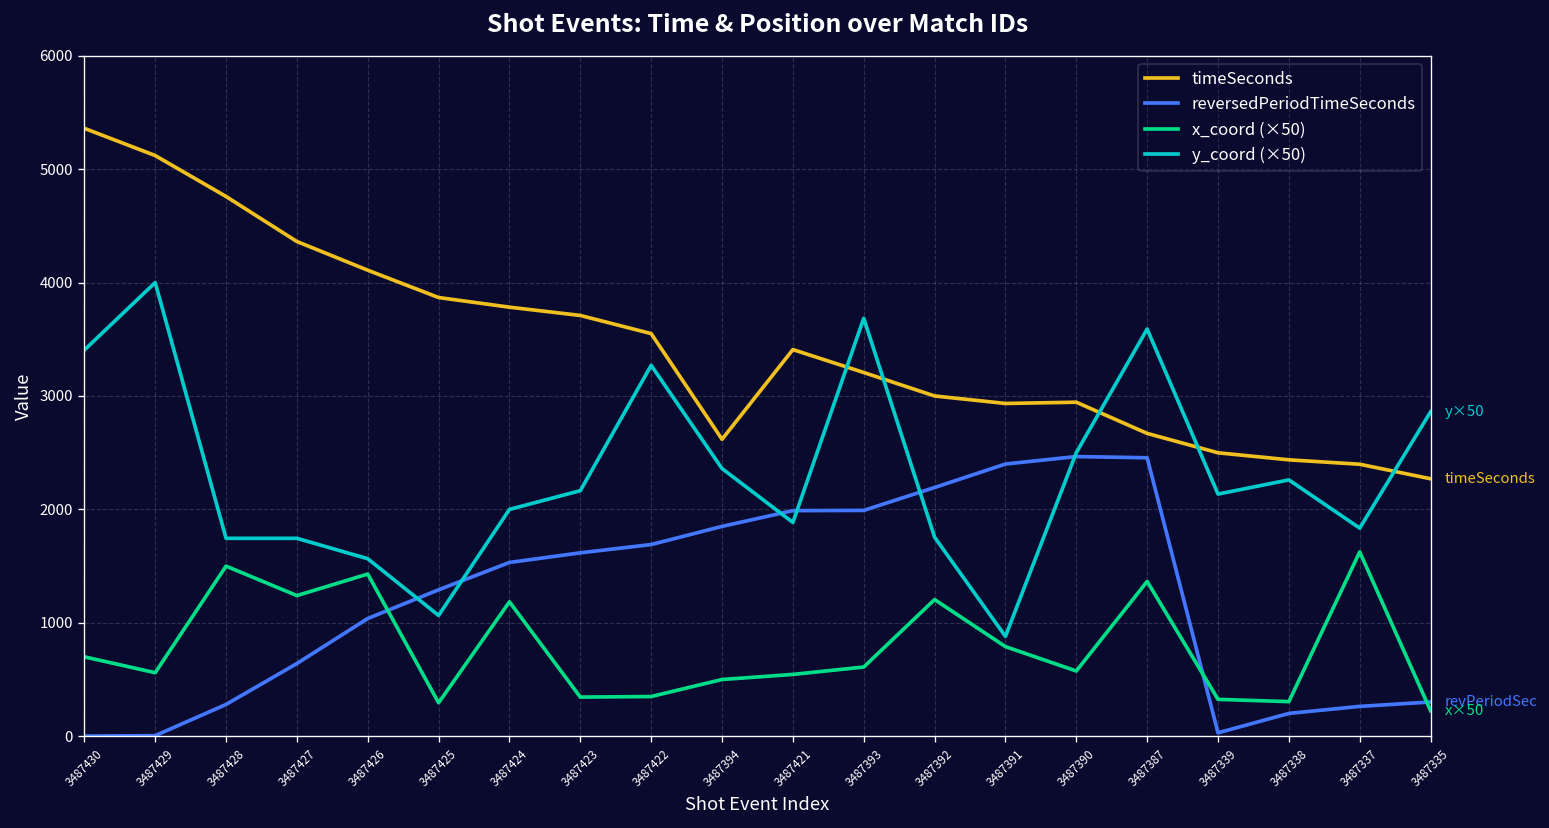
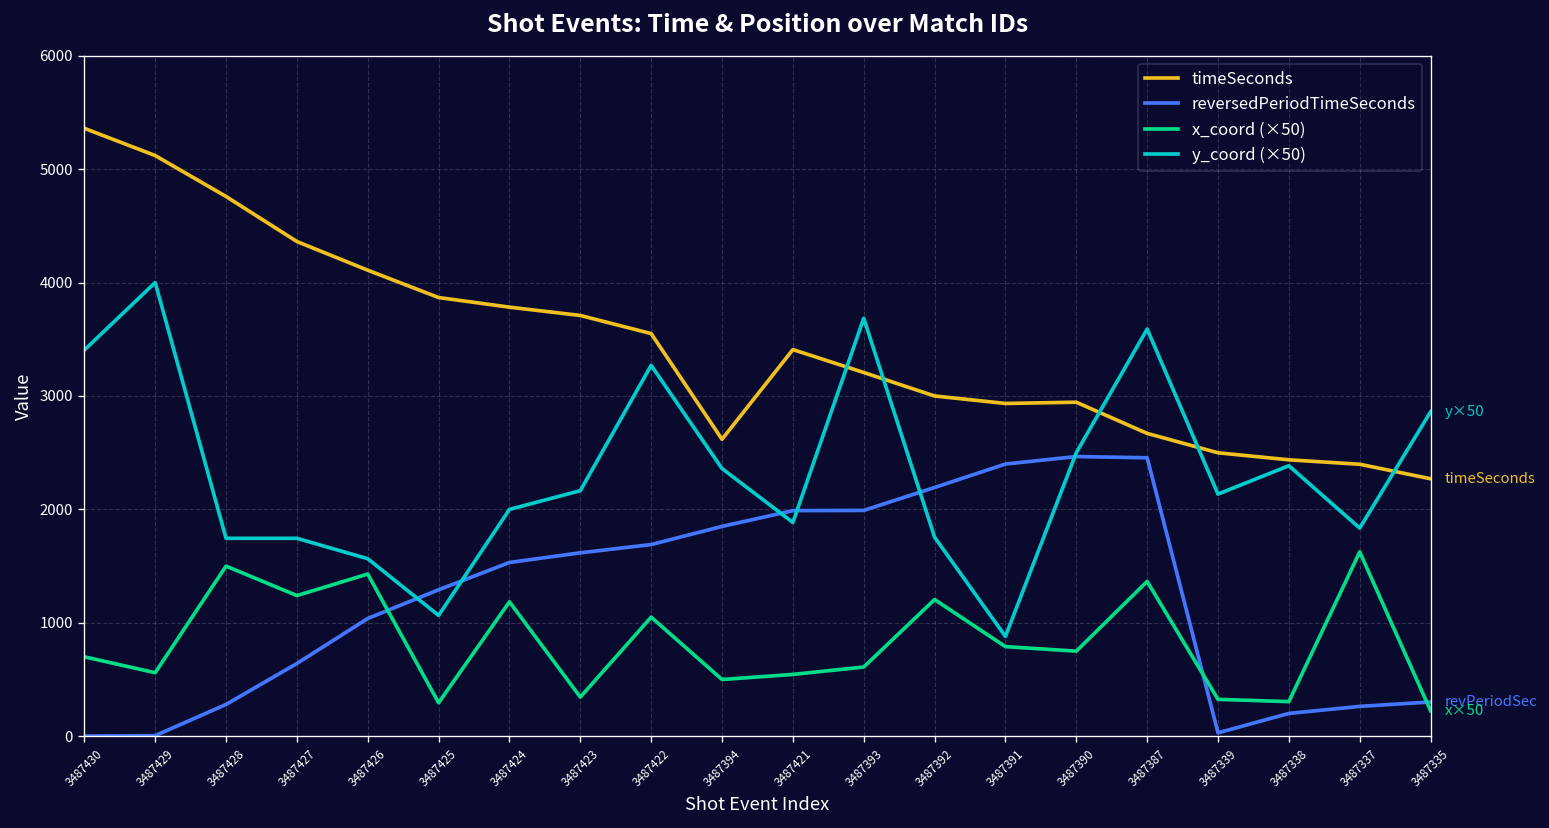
x_coord (×50), 3487422: 400 -> 1100
x_coord (×50), 3487390: 600 -> 800
y_coord (×50), 3487338: 2300 -> 2400
